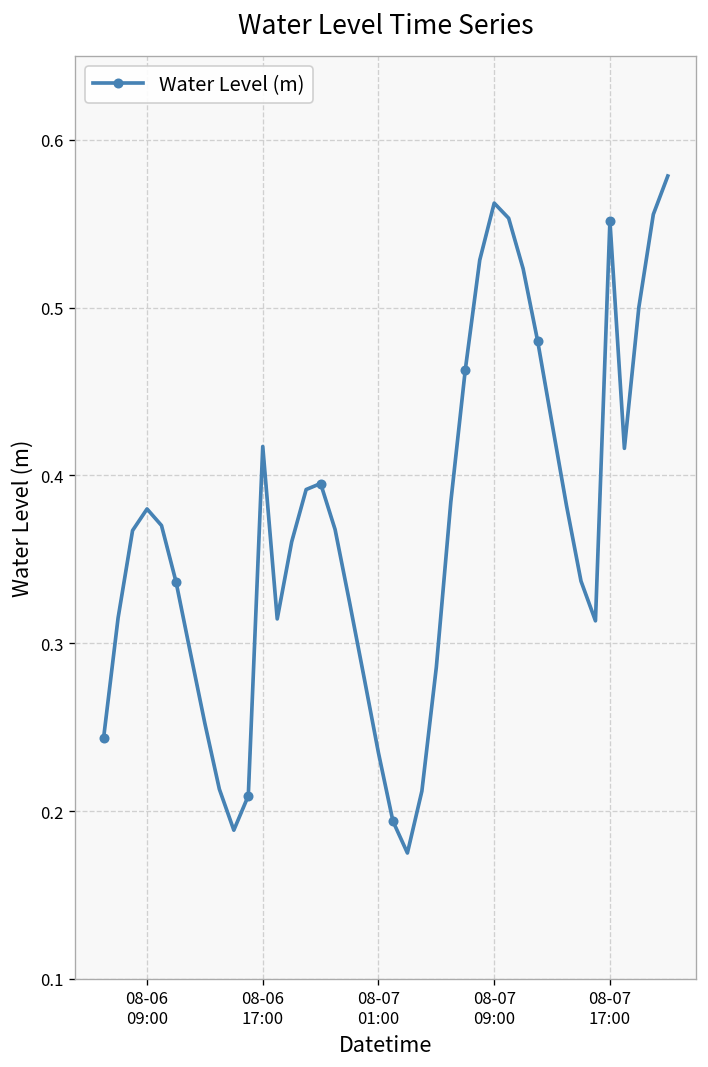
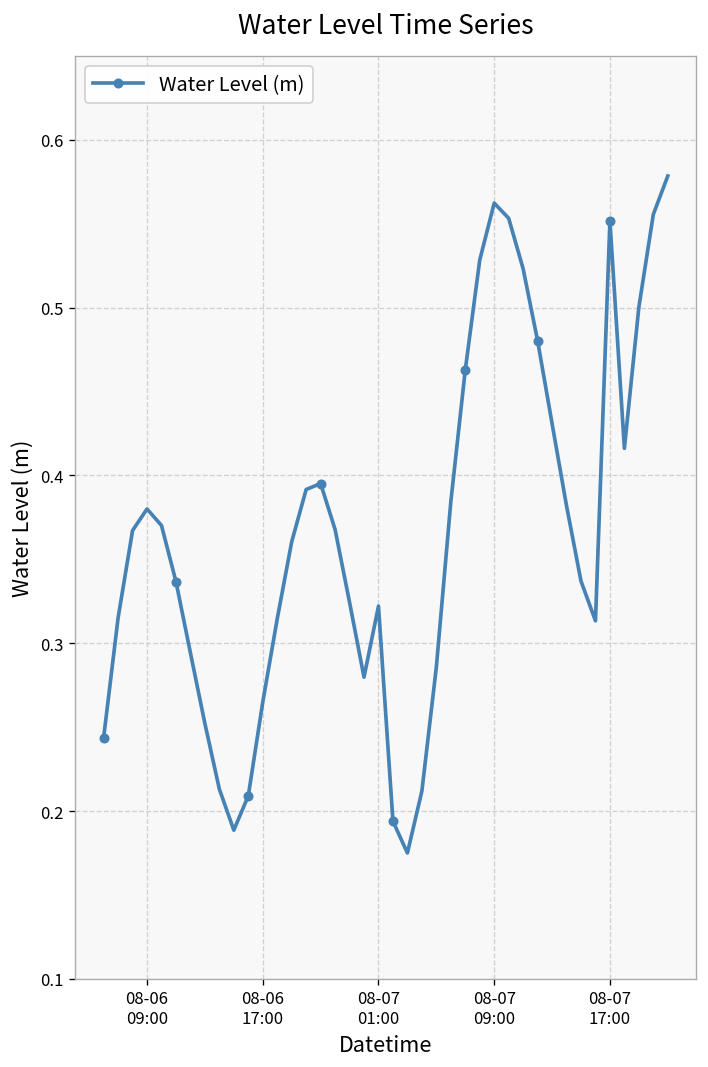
08-06 17:00: 0.417 -> 0.265
08-07 01:00: 0.235 -> 0.322
